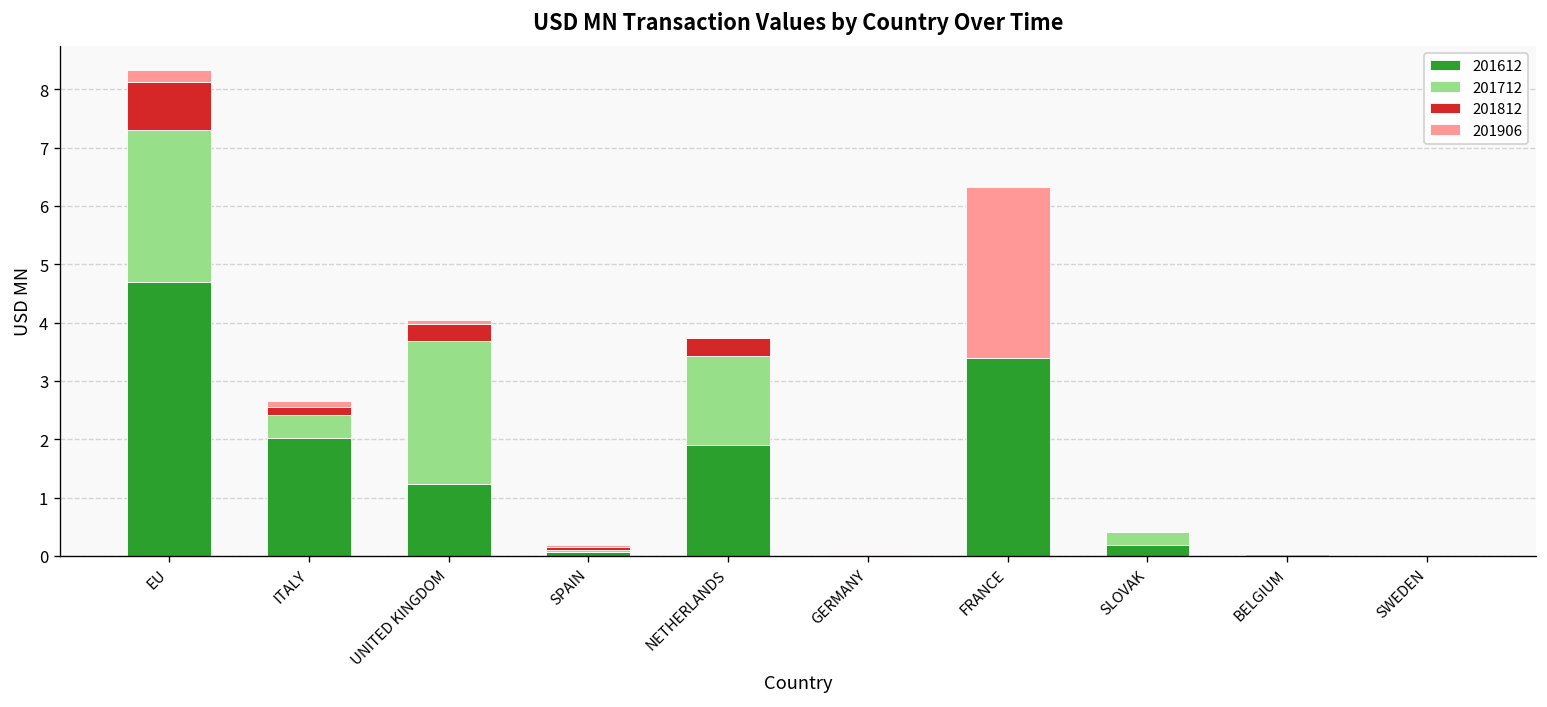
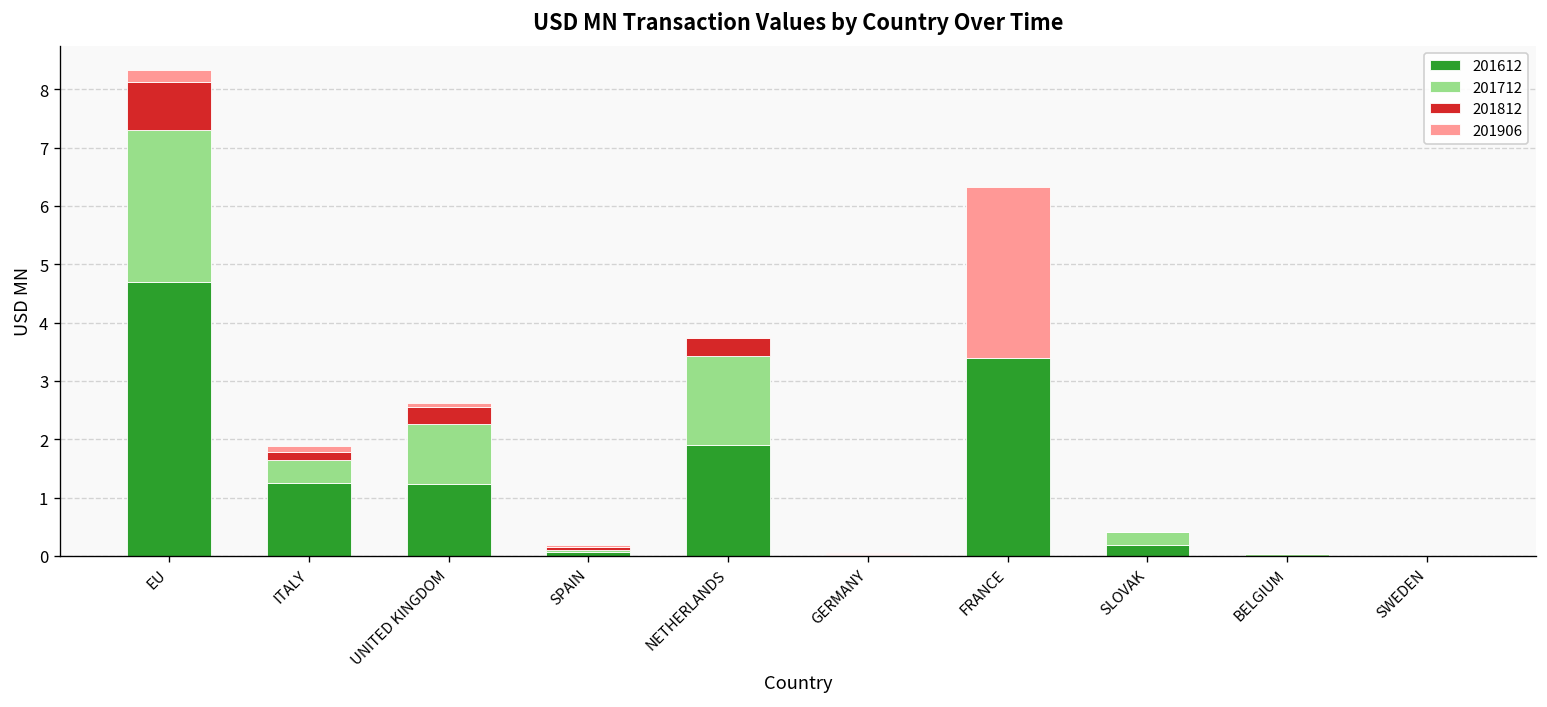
201612, ITALY: 2.0 -> 1.2
201712, UNITED KINGDOM: 2.4 -> 1.0
